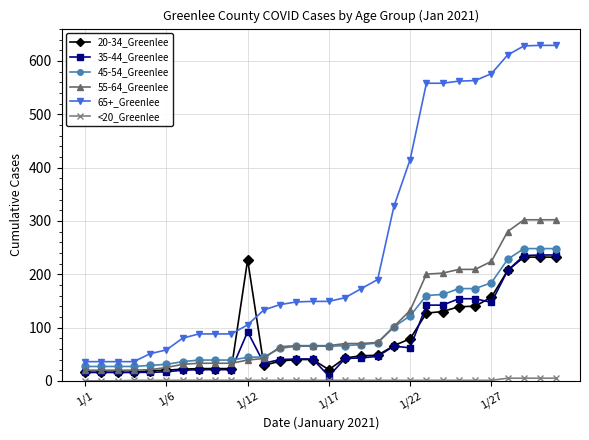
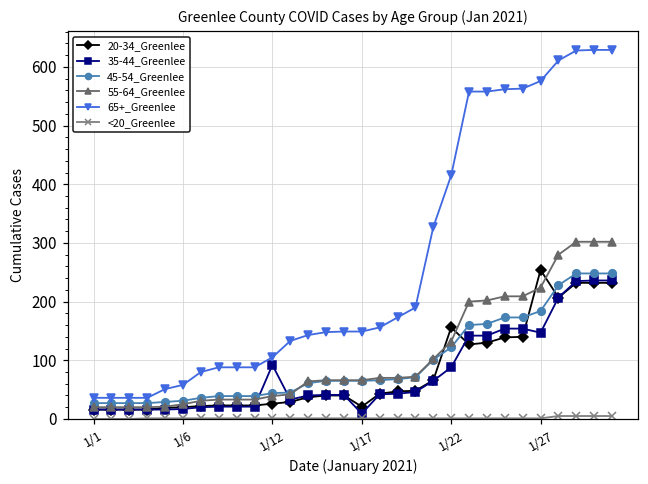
20-34_Greenlee, 1/12: 230 -> 30
20-34_Greenlee, 1/22: 80 -> 160
35-44_Greenlee, 1/22: 60 -> 90
20-34_Greenlee, 1/27: 160 -> 250
